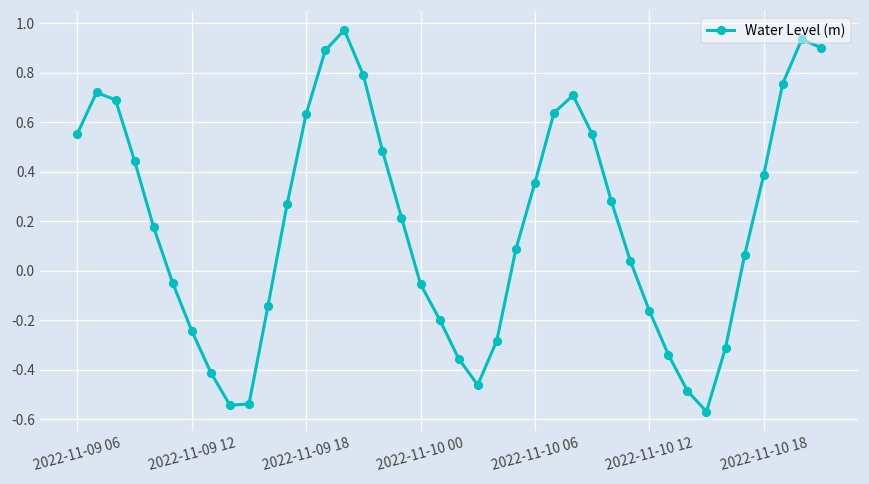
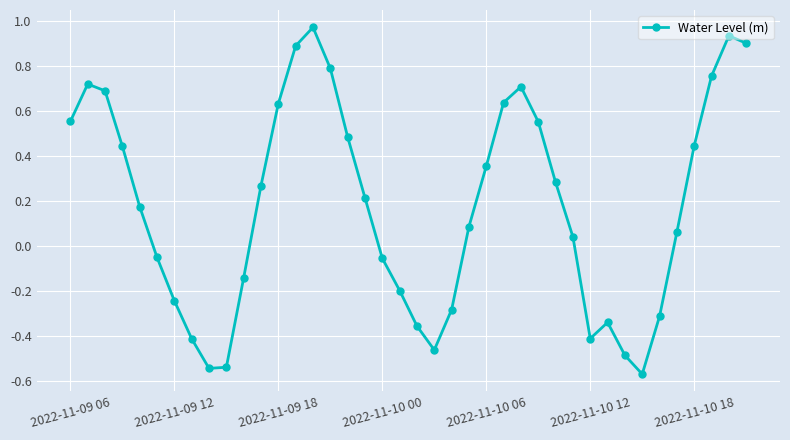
2022-11-10 12: -0.16 -> -0.41
2022-11-10 18: 0.39 -> 0.45
